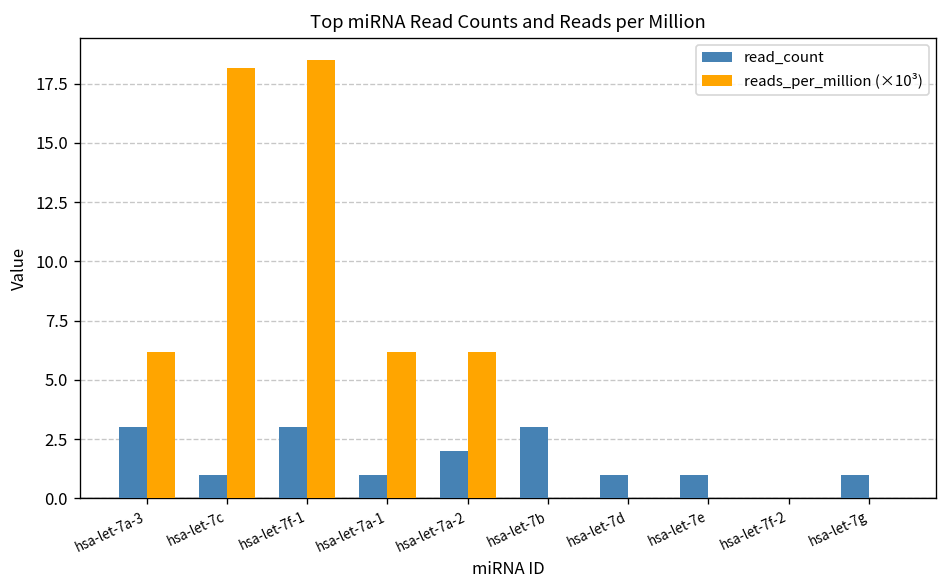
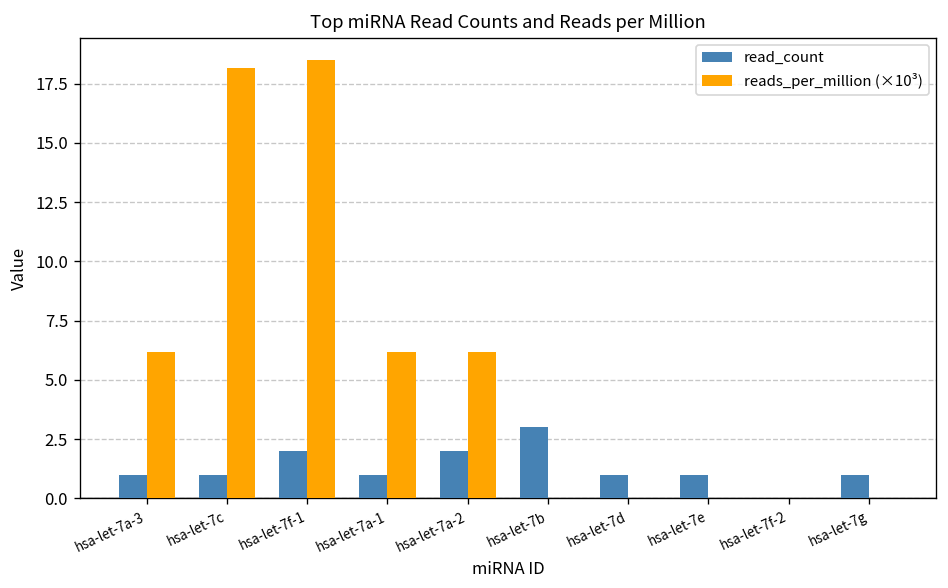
read_count, hsa-let-7a-3: 3 -> 1
read_count, hsa-let-7f-1: 3 -> 2
